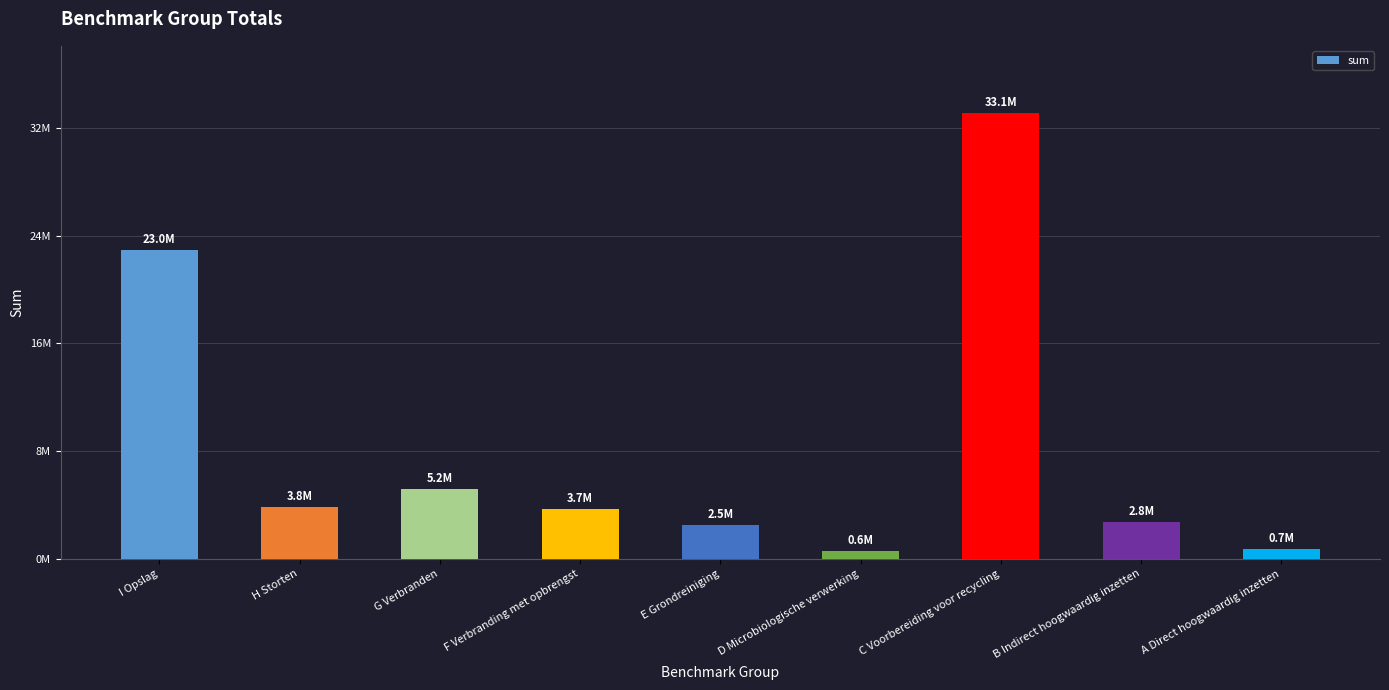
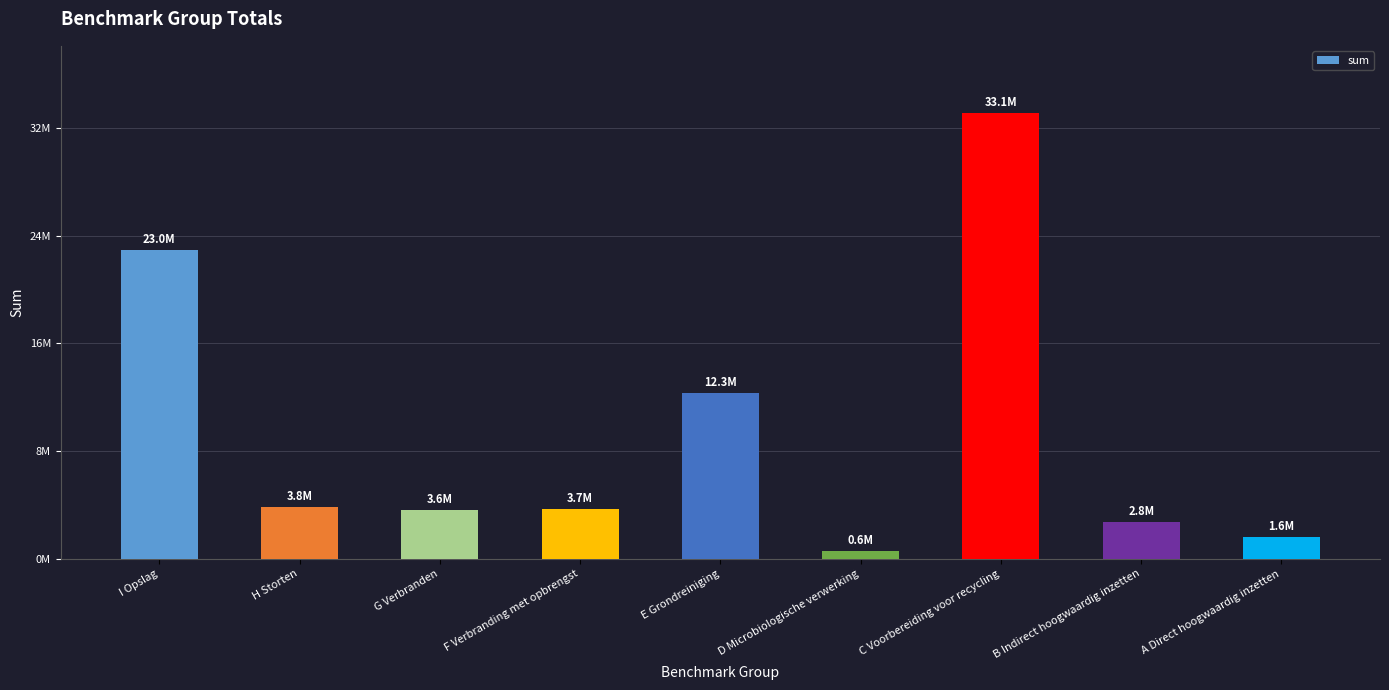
G Verbranden: 5.2M -> 3.6M
E Grondreiniging: 2.5M -> 12.3M
A Direct hoogwaardig inzetten: 0.7M -> 1.6M
